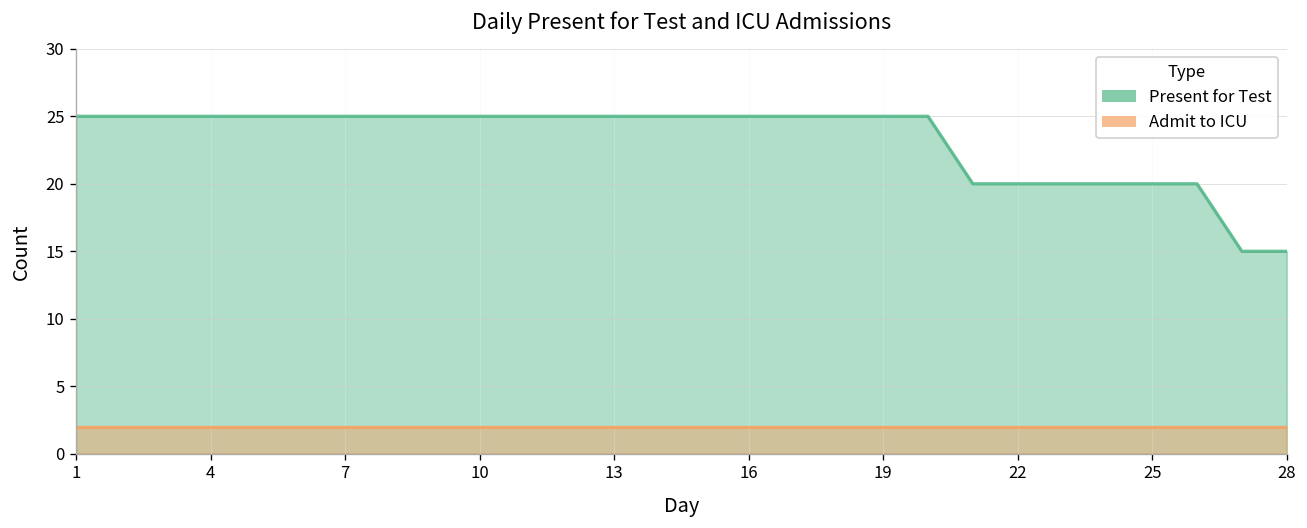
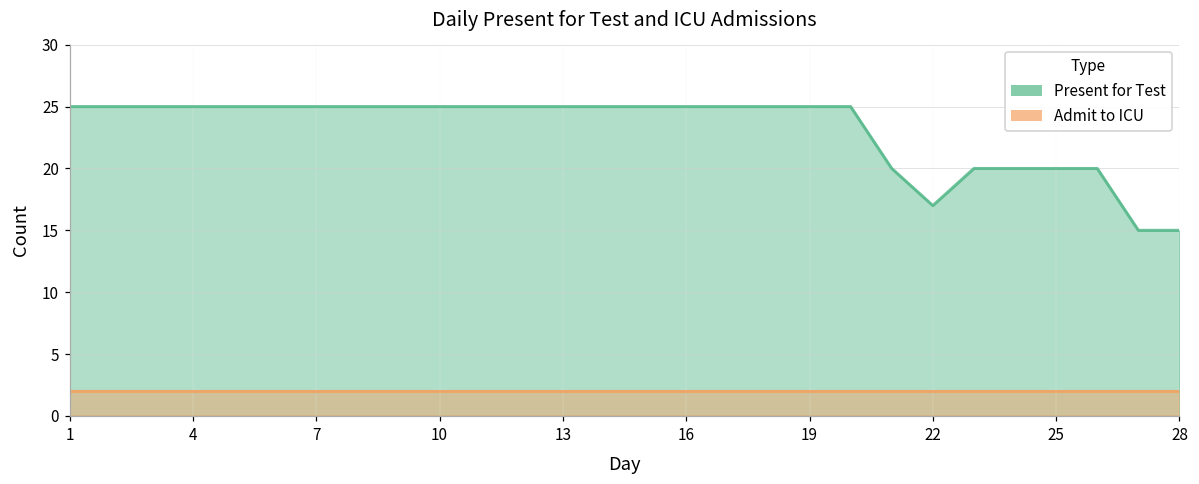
Present for Test, 22: 20 -> 17
